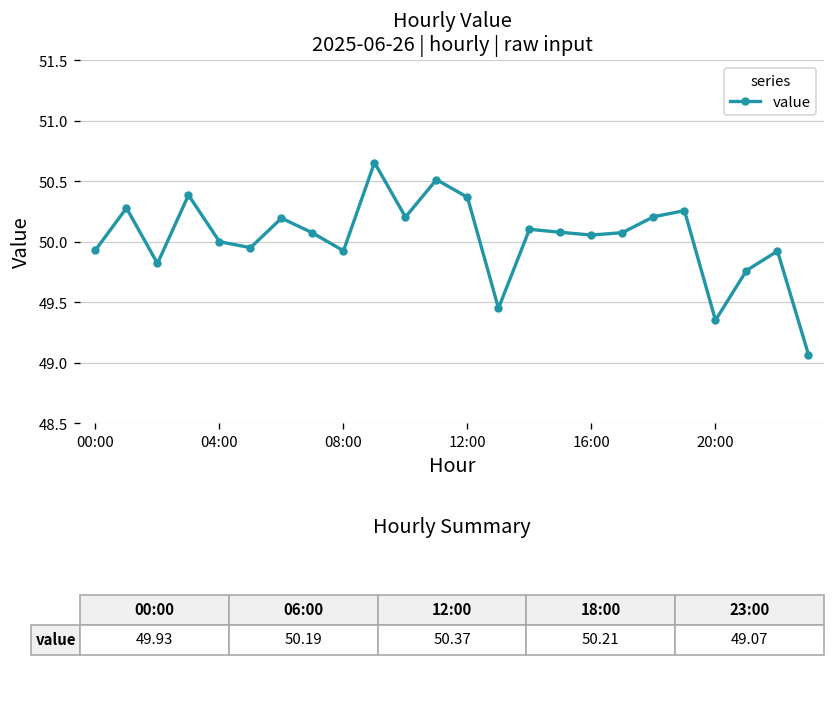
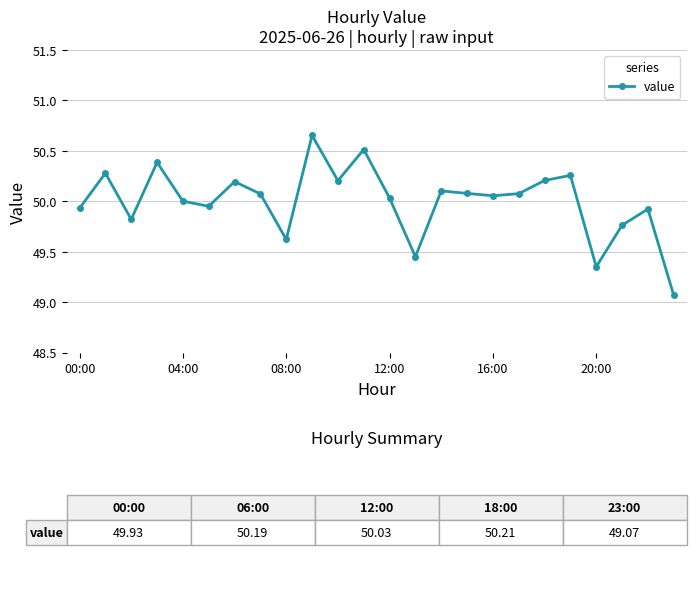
08:00: 49.92 -> 49.62
12:00: 50.37 -> 50.03
